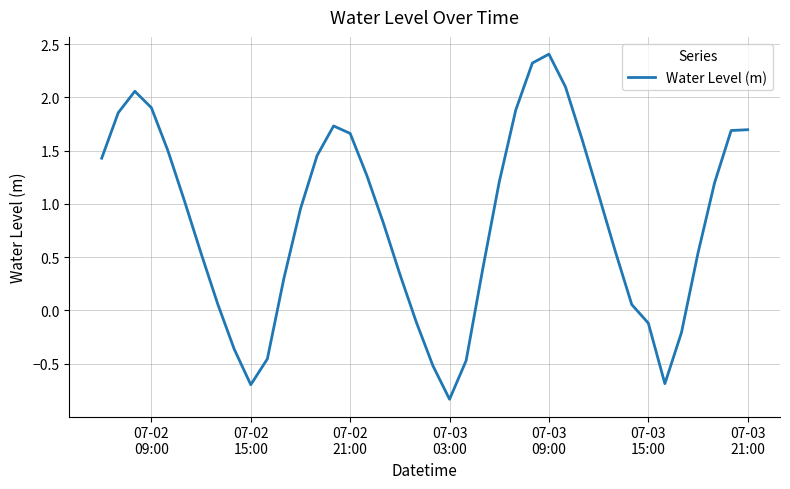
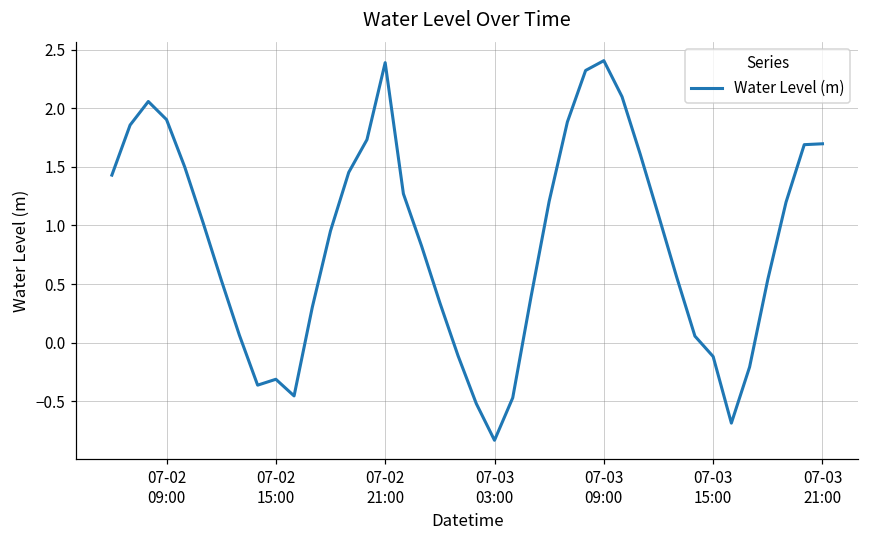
07-02 15:00: -0.70 -> -0.31
07-02 21:00: 1.66 -> 2.39
